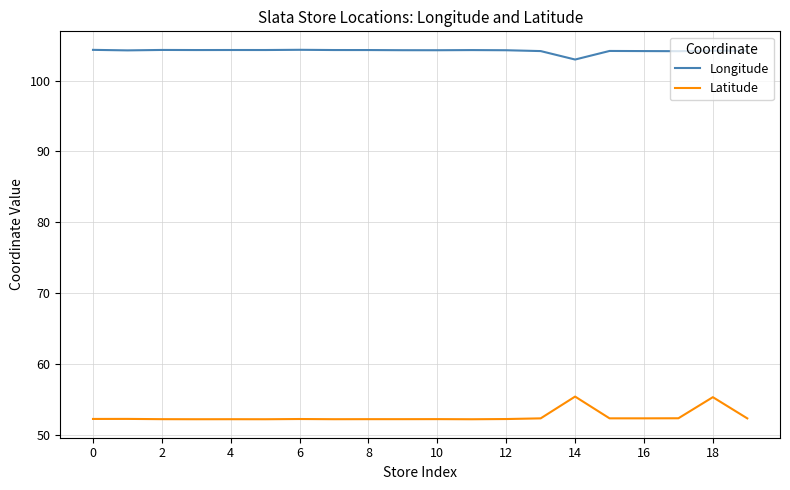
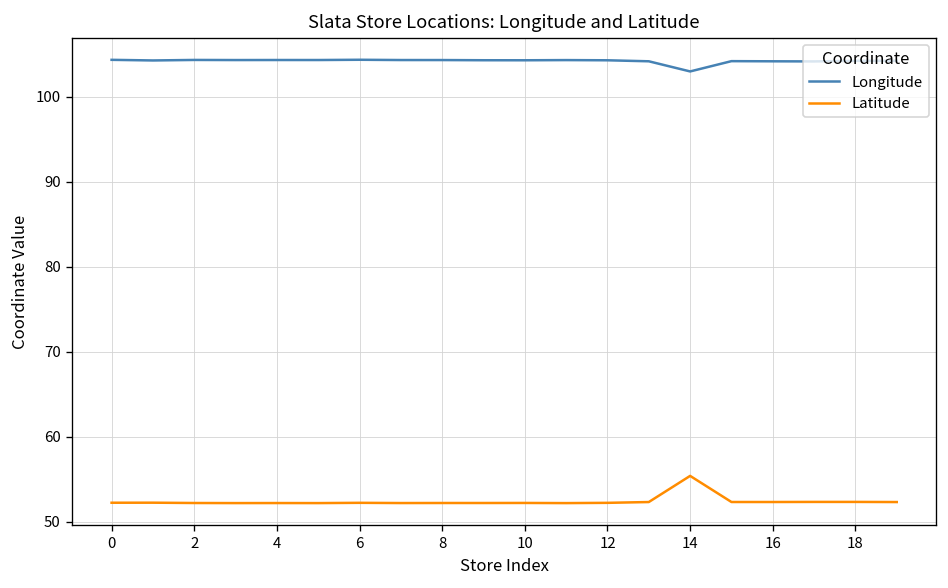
Latitude, 18: 55 -> 52
